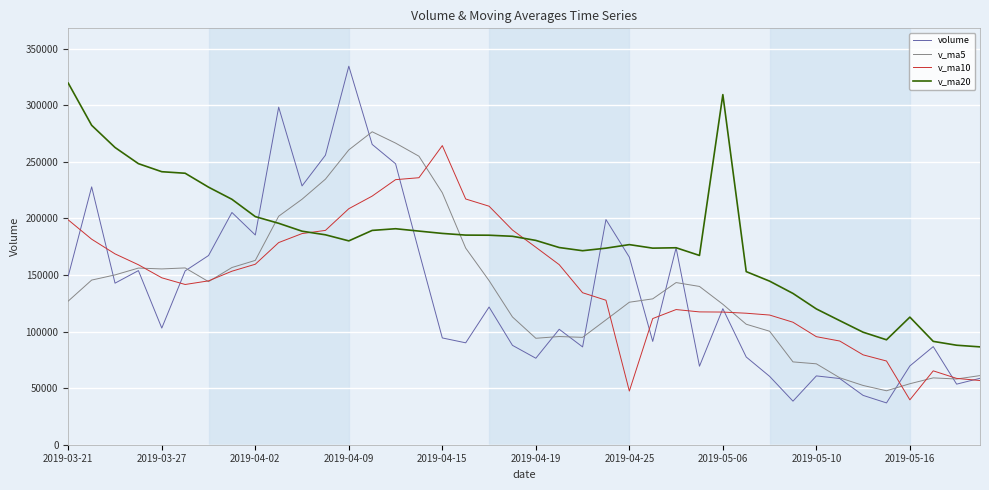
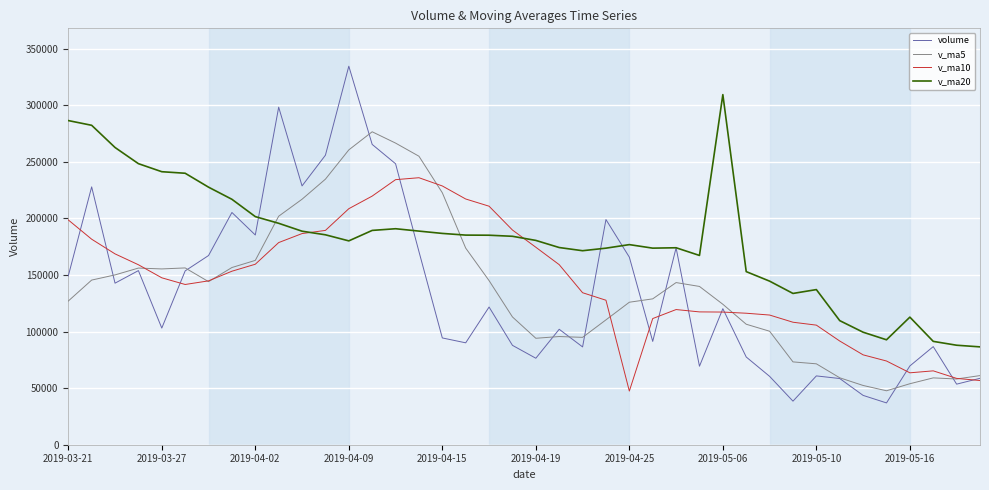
v_ma20, 2019-03-21: 319000 -> 286000
v_ma10, 2019-04-15: 264000 -> 229000
v_ma10, 2019-05-10: 95000 -> 106000
v_ma20, 2019-05-10: 120000 -> 137000
v_ma10, 2019-05-16: 40000 -> 64000
